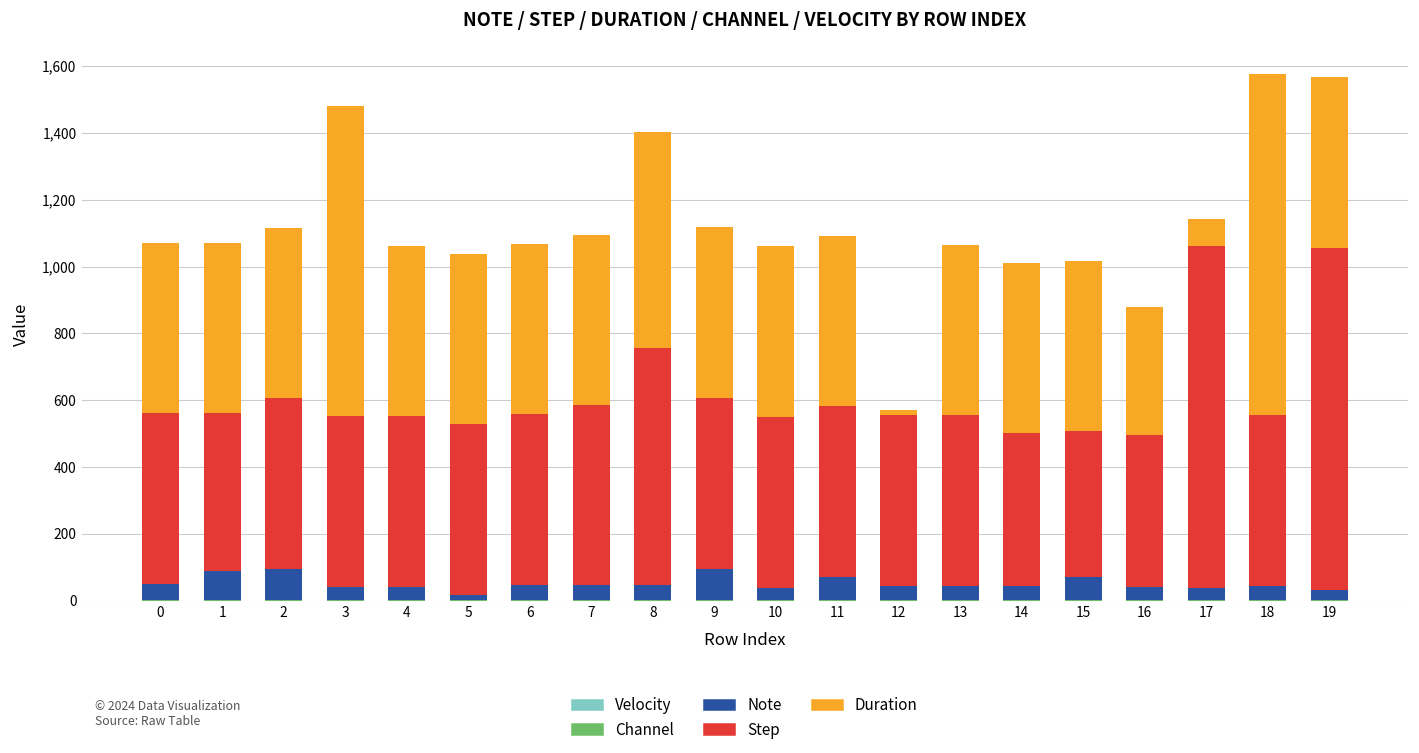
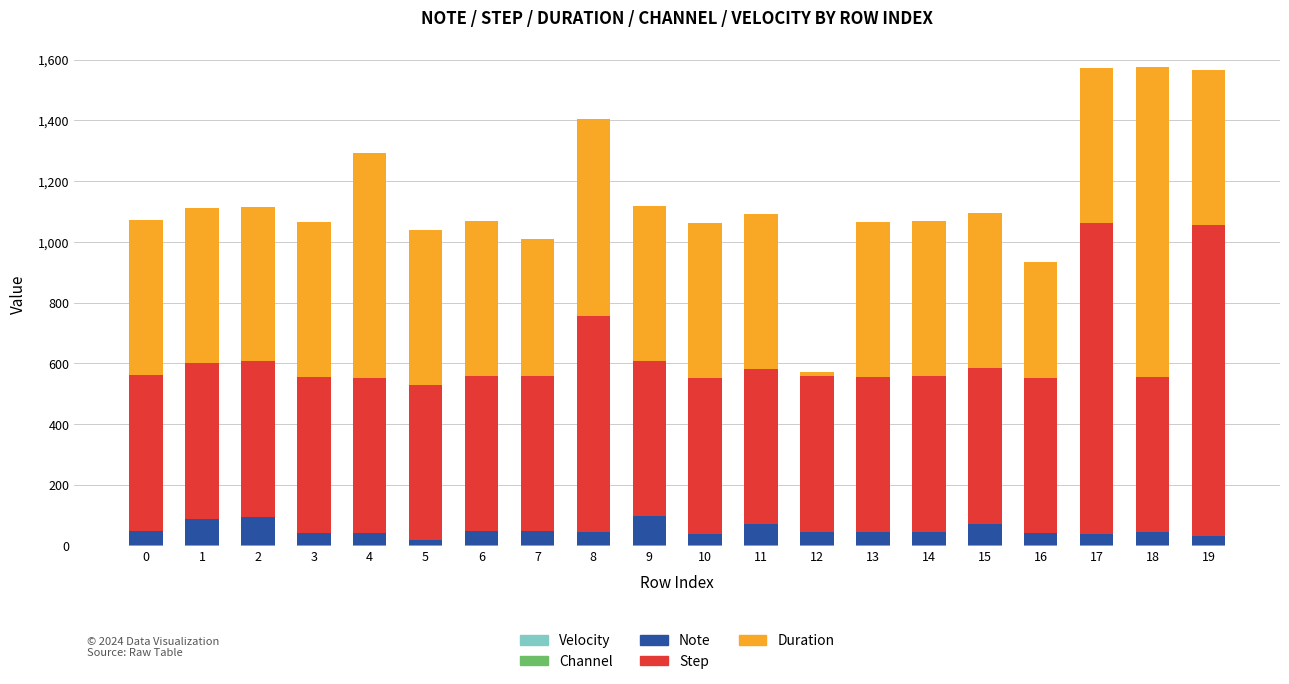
Step, 1: 470 -> 510
Duration, 3: 930 -> 510
Duration, 4: 510 -> 740
Step, 7: 540 -> 510
Duration, 7: 510 -> 450
Step, 14: 460 -> 510
Step, 15: 440 -> 510
Step, 16: 460 -> 510
Duration, 17: 80 -> 510
